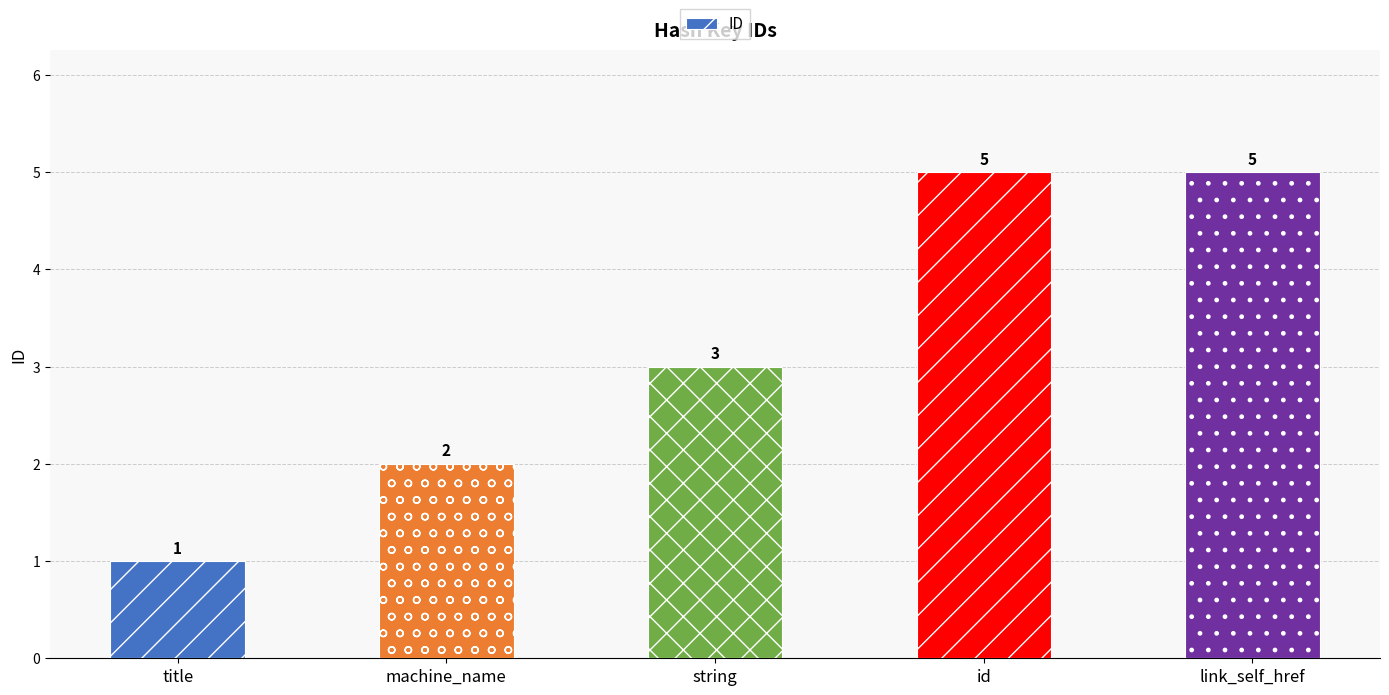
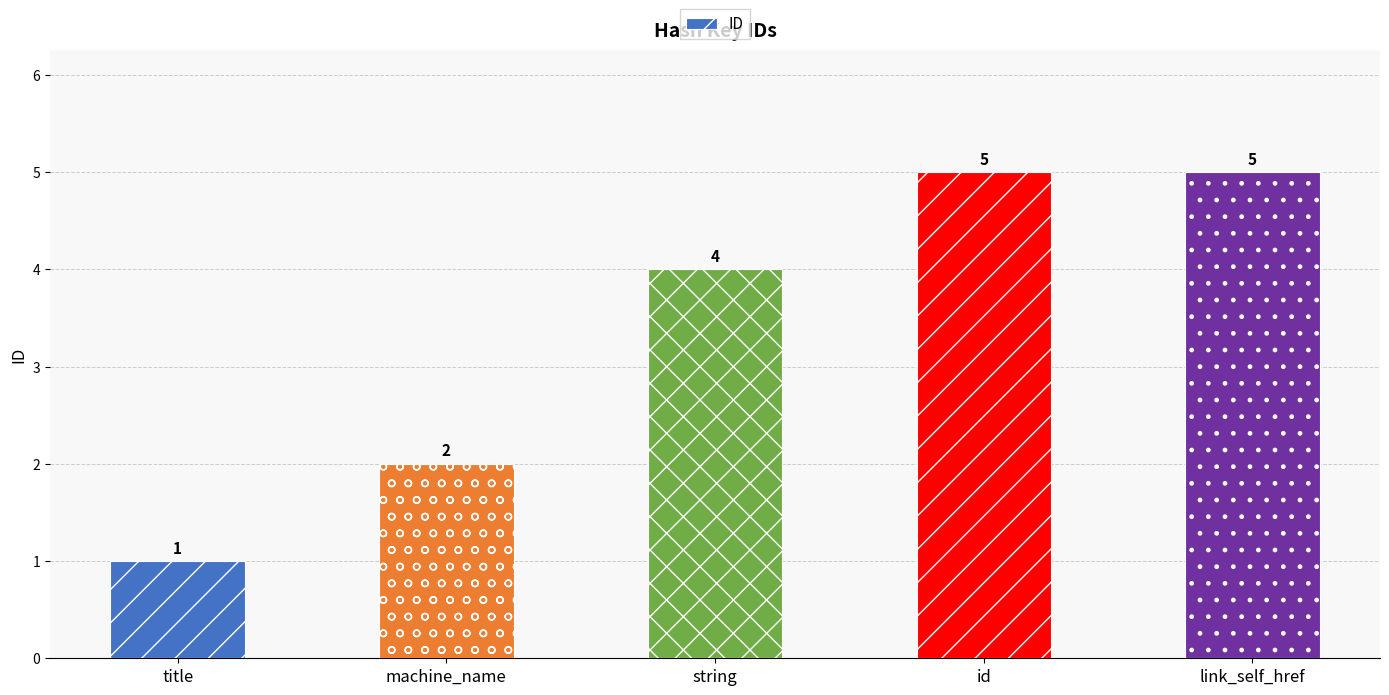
string: 3 -> 4
